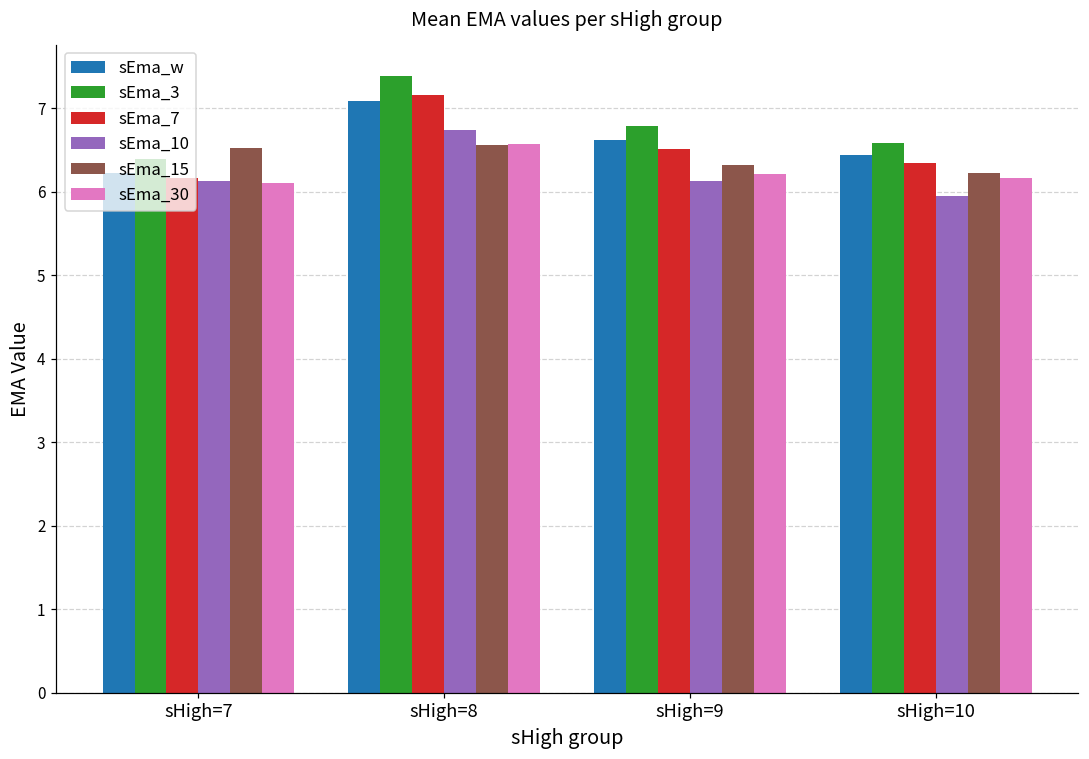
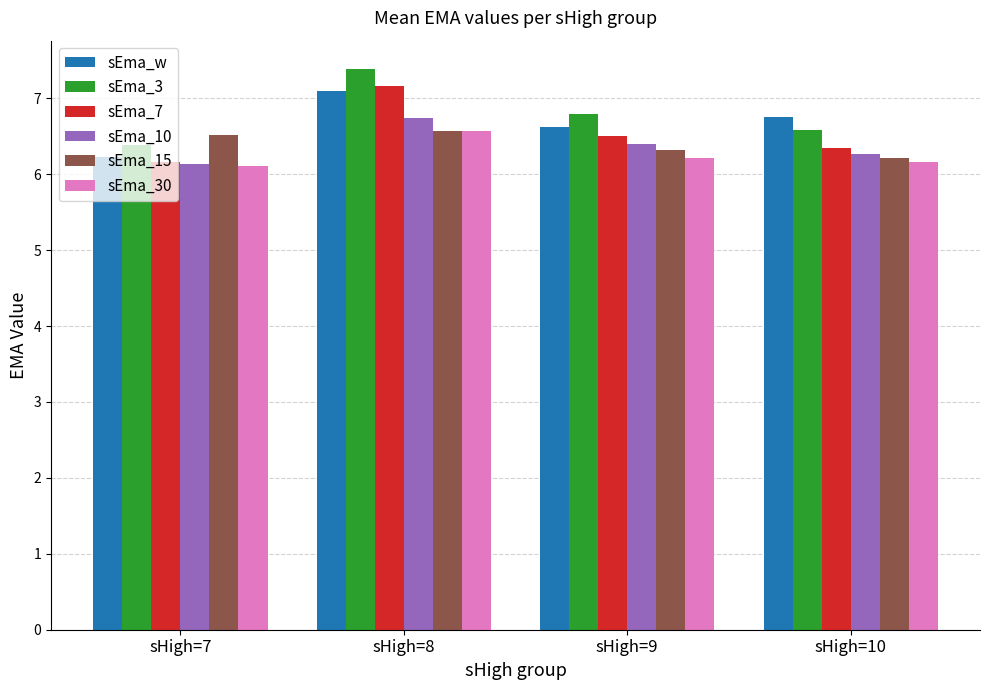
sEma_10, sHigh=9: 6.1 -> 6.4
sEma_w, sHigh=10: 6.4 -> 6.8
sEma_10, sHigh=10: 5.9 -> 6.3
